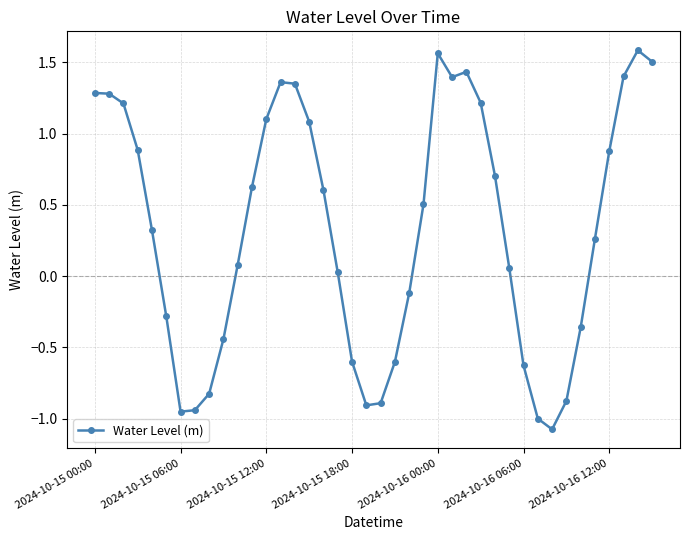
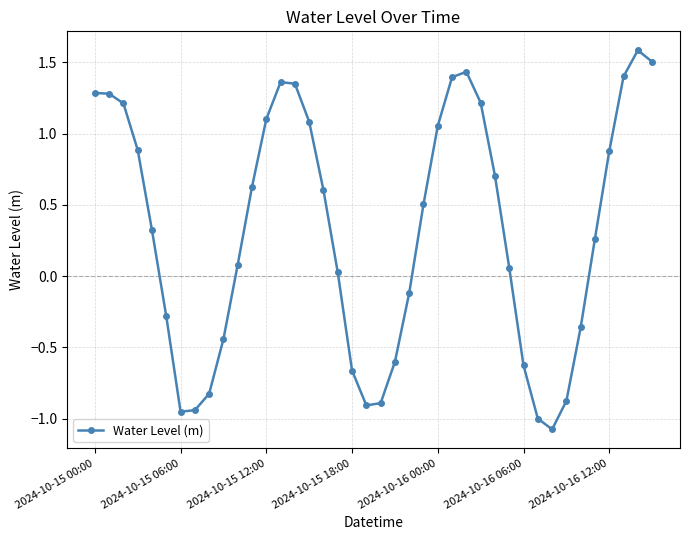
2024-10-15 18:00: -0.60 -> -0.66
2024-10-16 00:00: 1.56 -> 1.06
